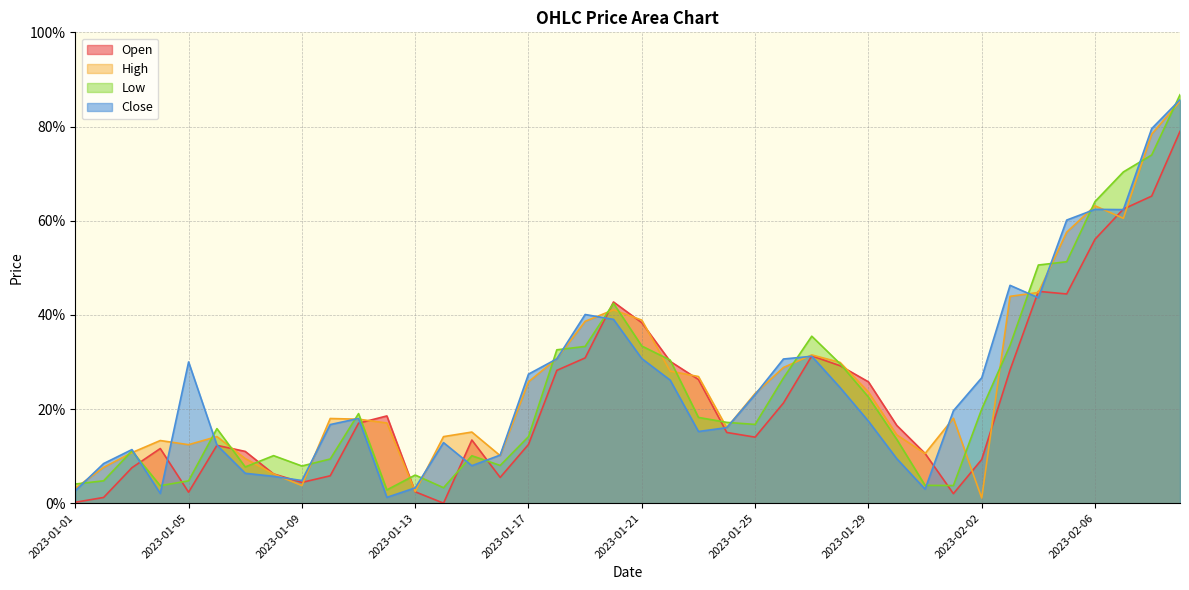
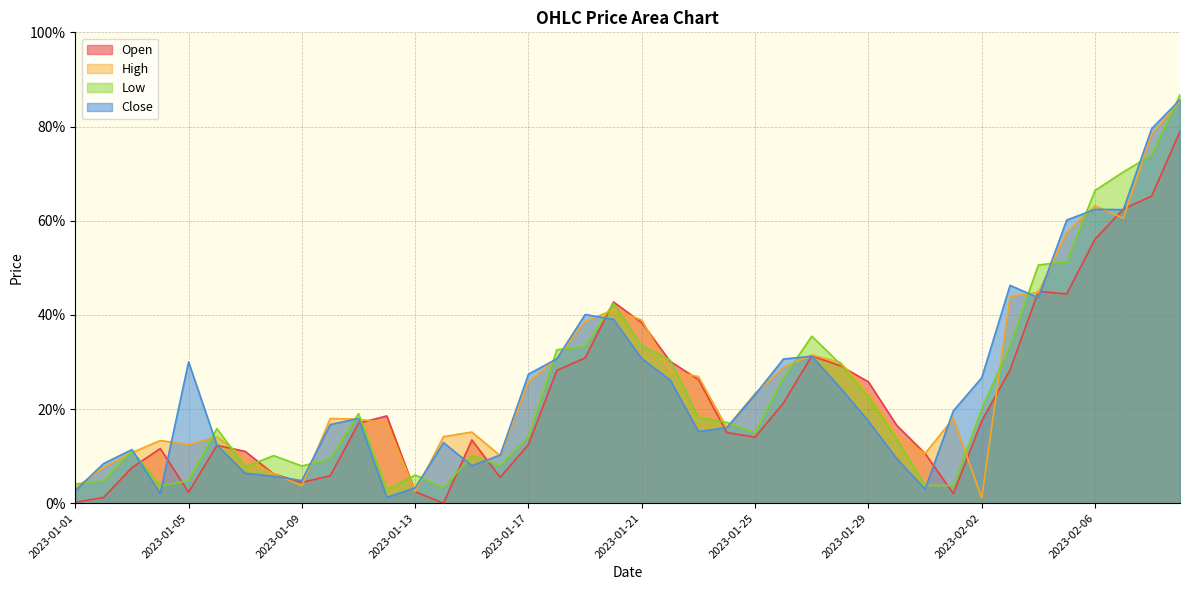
Low, 2023-01-25: 17% -> 15%
Open, 2023-02-02: 9% -> 17%
Low, 2023-02-06: 64% -> 66%
